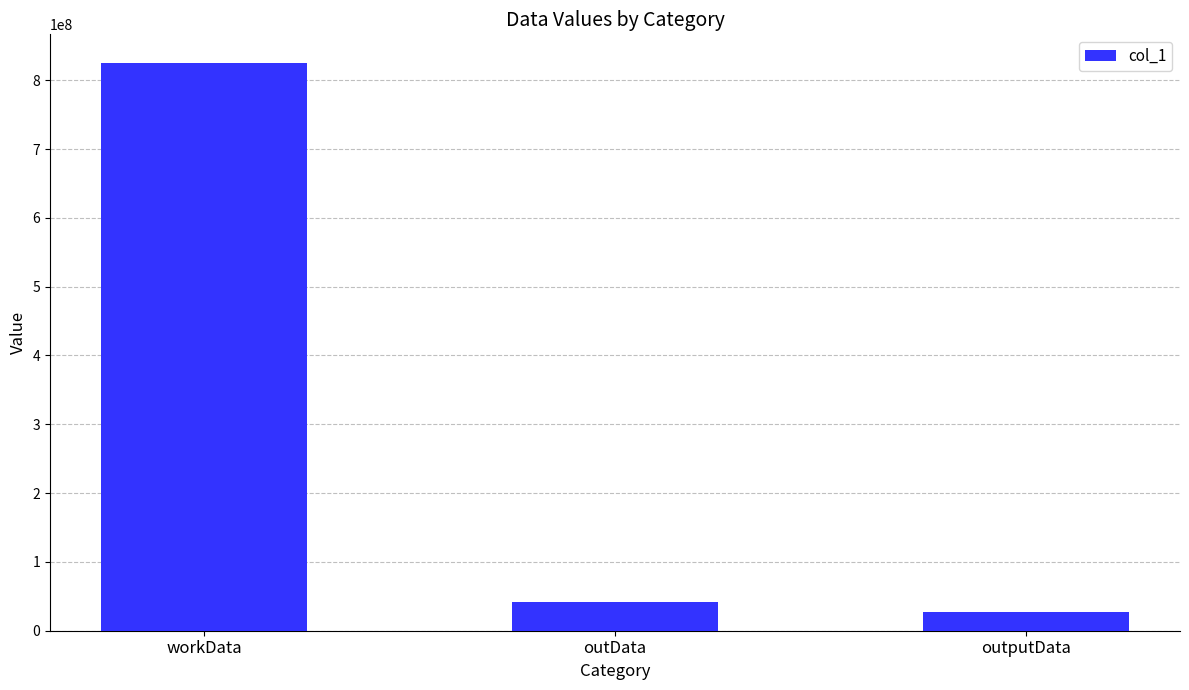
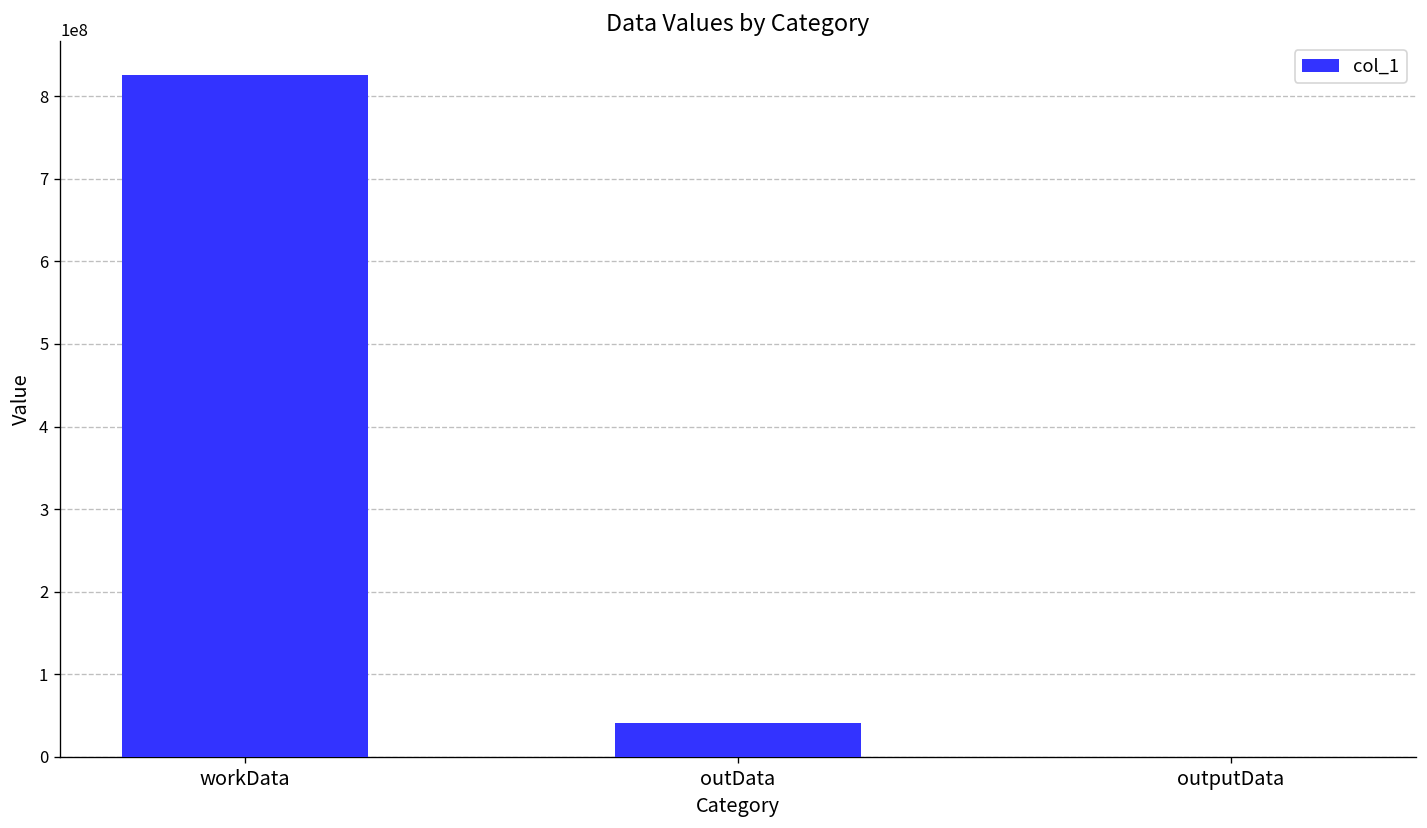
outputData: 30000000 -> 0
